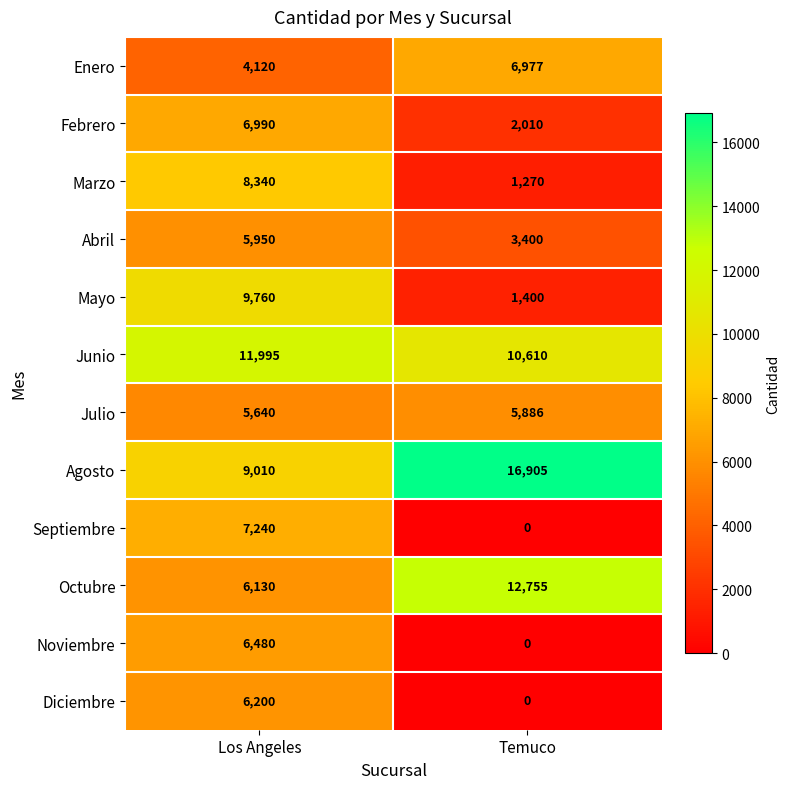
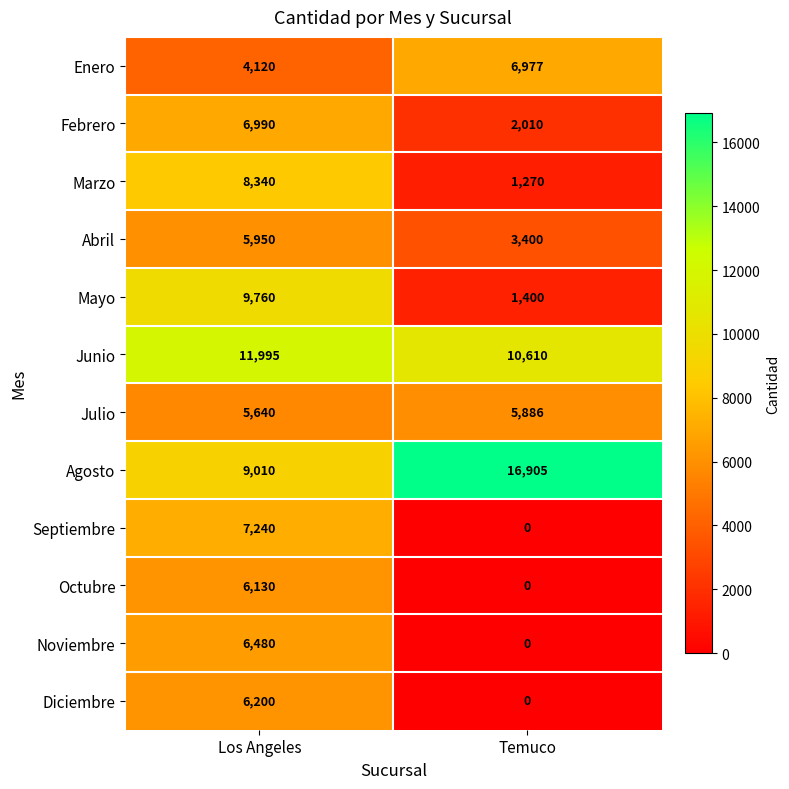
Octubre, Temuco: 12,755 -> 0
